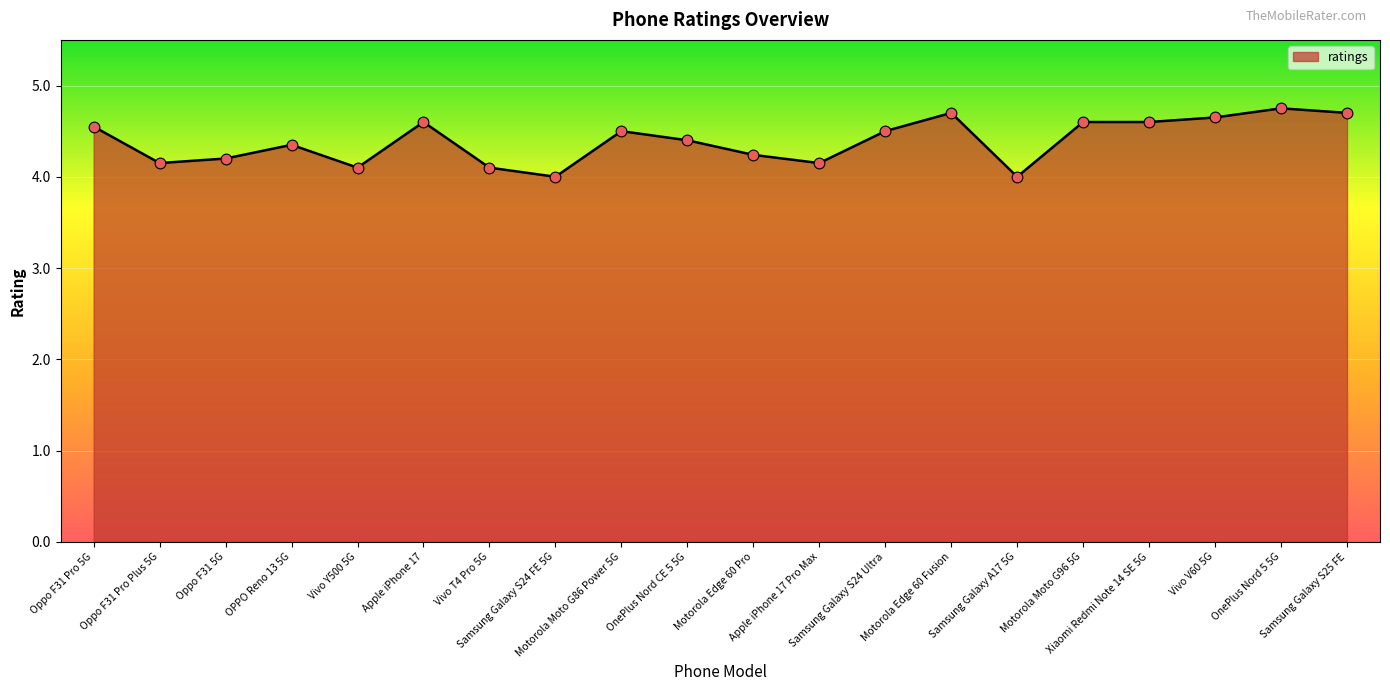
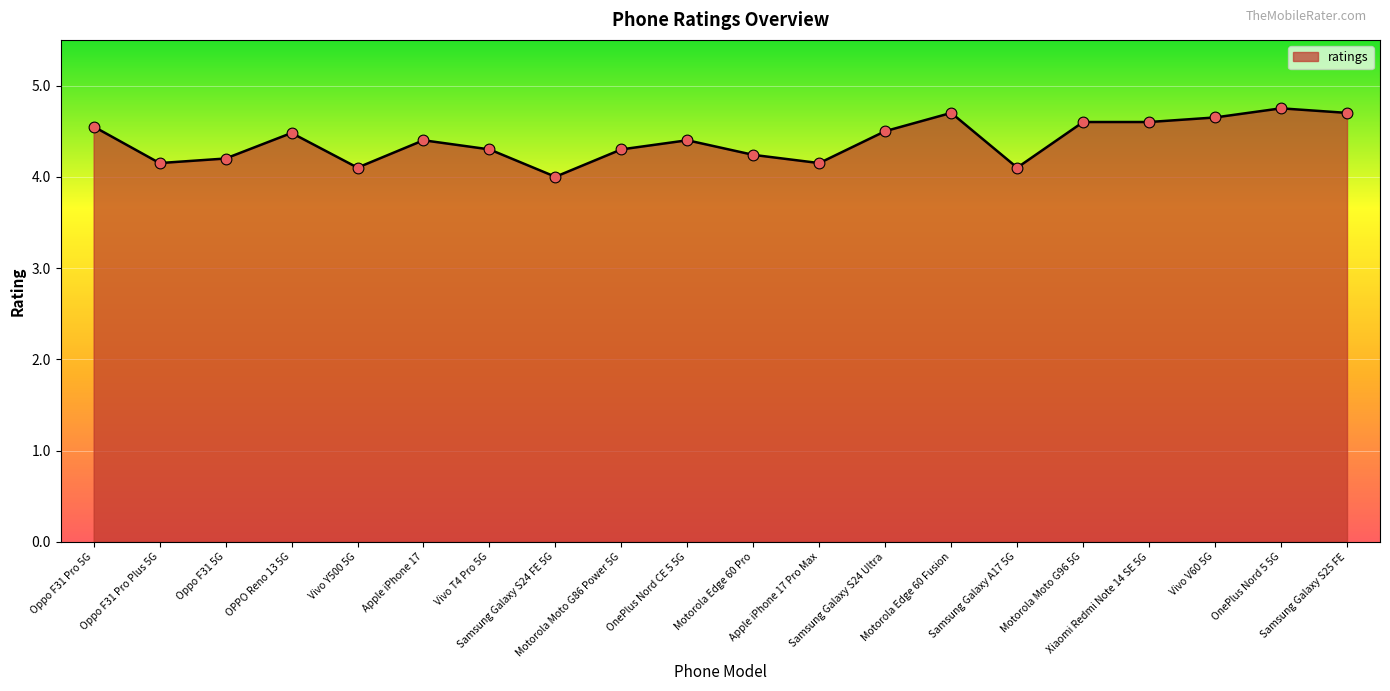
OPPO Reno 13 5G: 4.4 -> 4.5
Apple iPhone 17: 4.6 -> 4.4
Vivo T4 Pro 5G: 4.1 -> 4.3
Motorola Moto G86 Power 5G: 4.5 -> 4.3
Samsung Galaxy A17 5G: 4.0 -> 4.1
